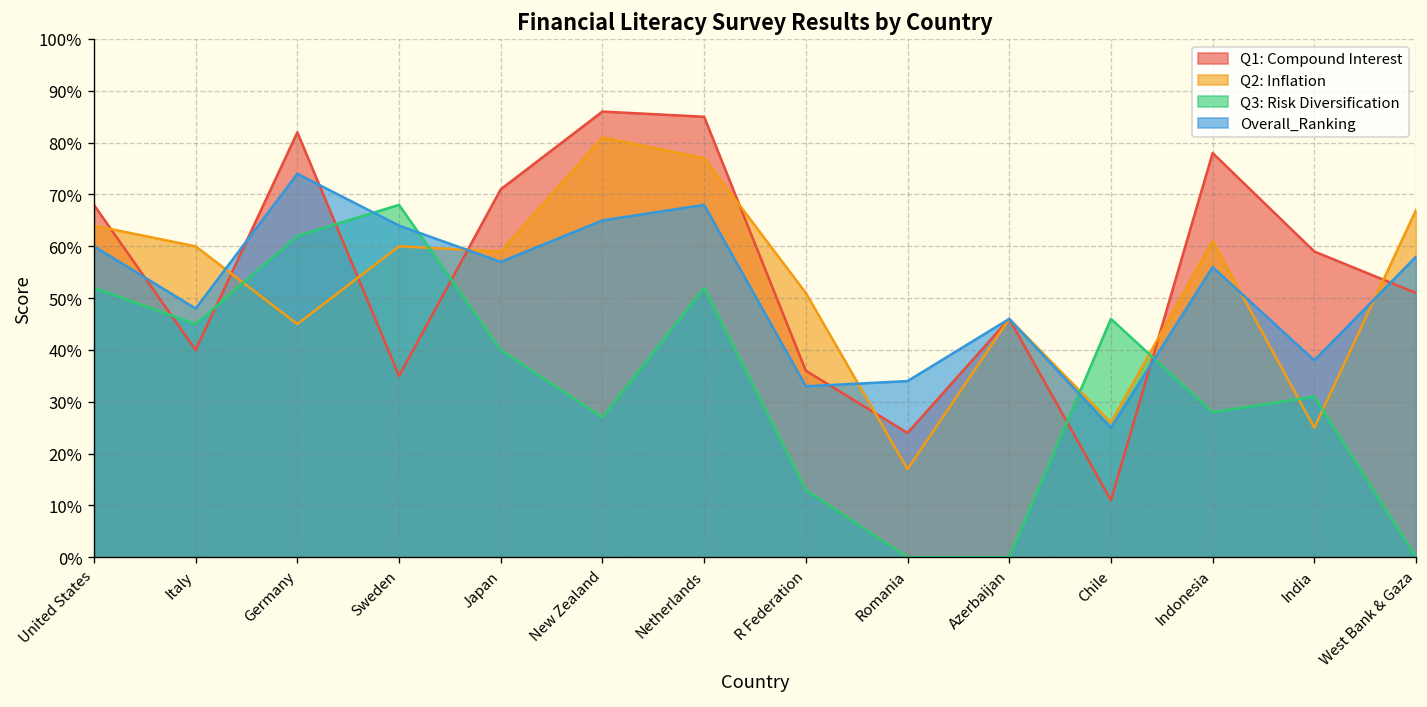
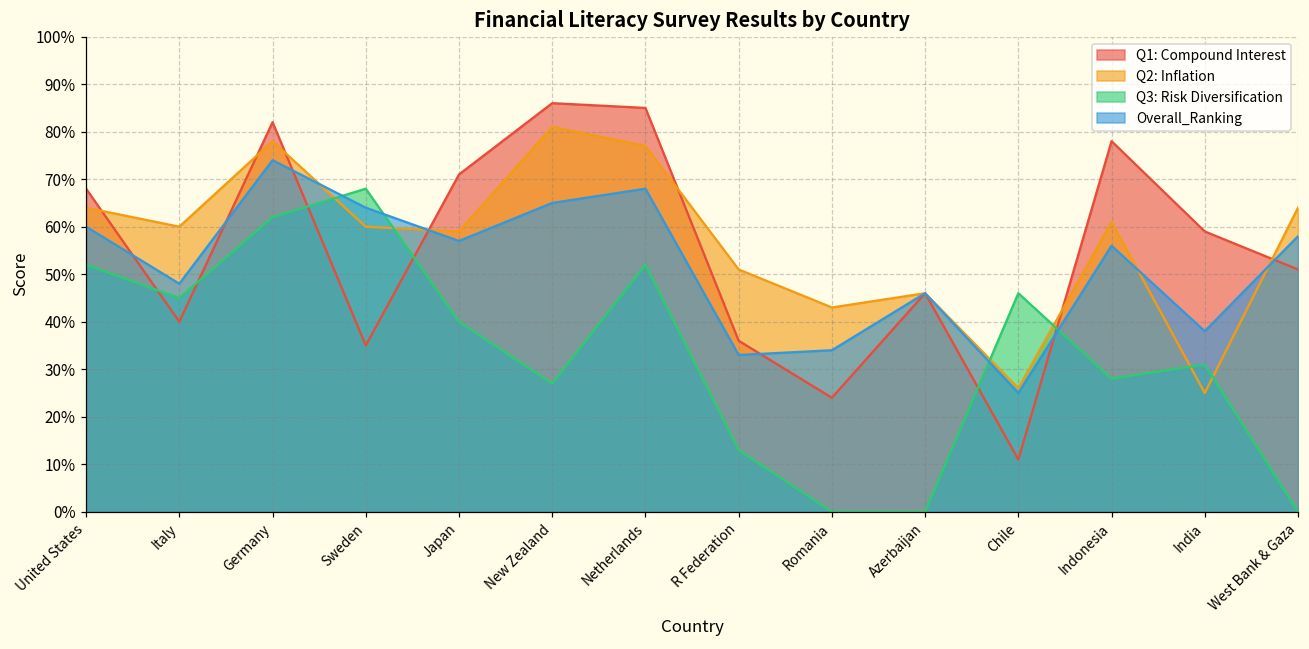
Q2: Inflation, Germany: 45% -> 78%
Q2: Inflation, Romania: 17% -> 43%
Q2: Inflation, West Bank & Gaza: 67% -> 64%
